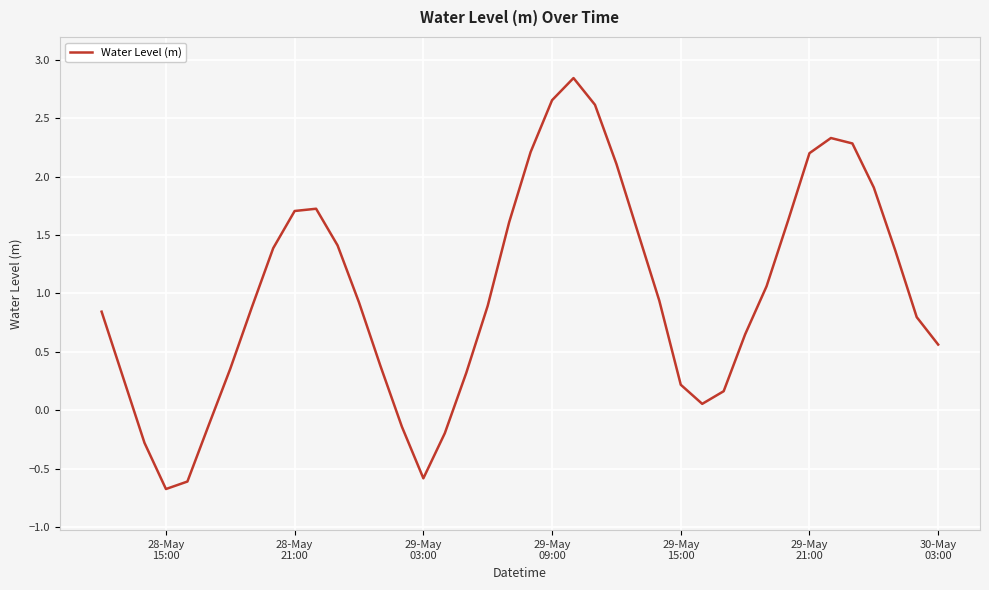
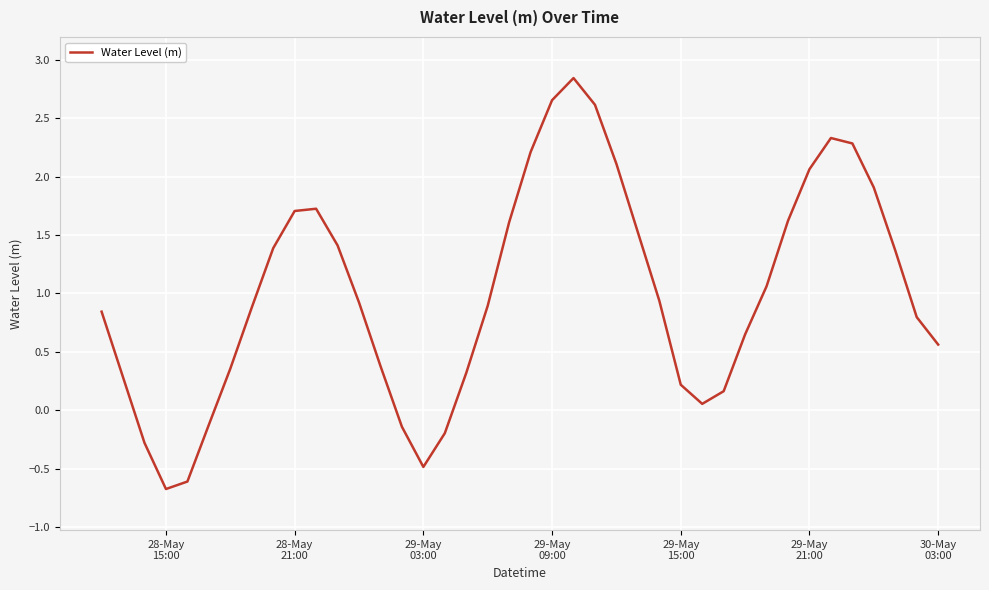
29-May 03:00: -0.58 -> -0.49
29-May 21:00: 2.20 -> 2.06
